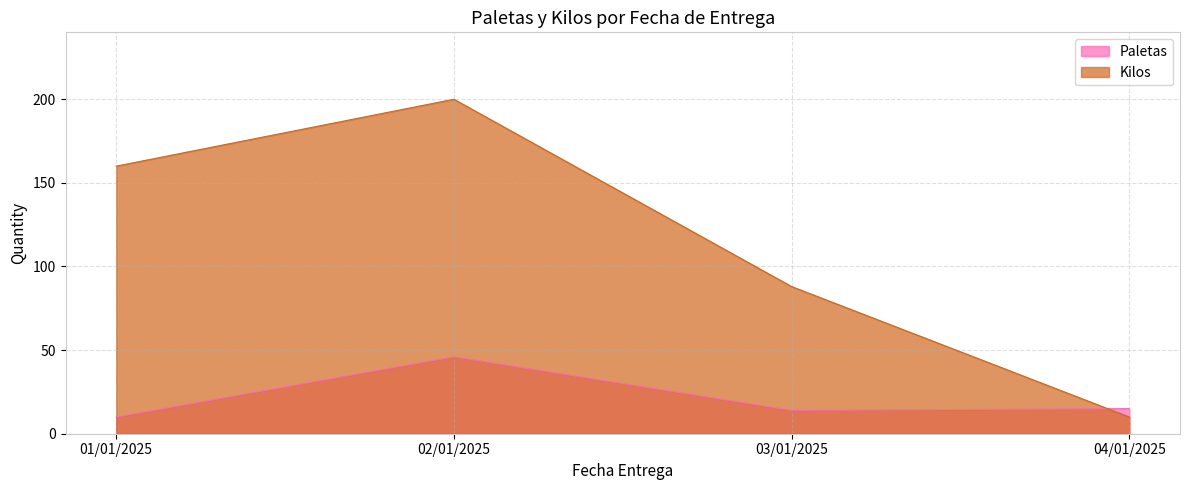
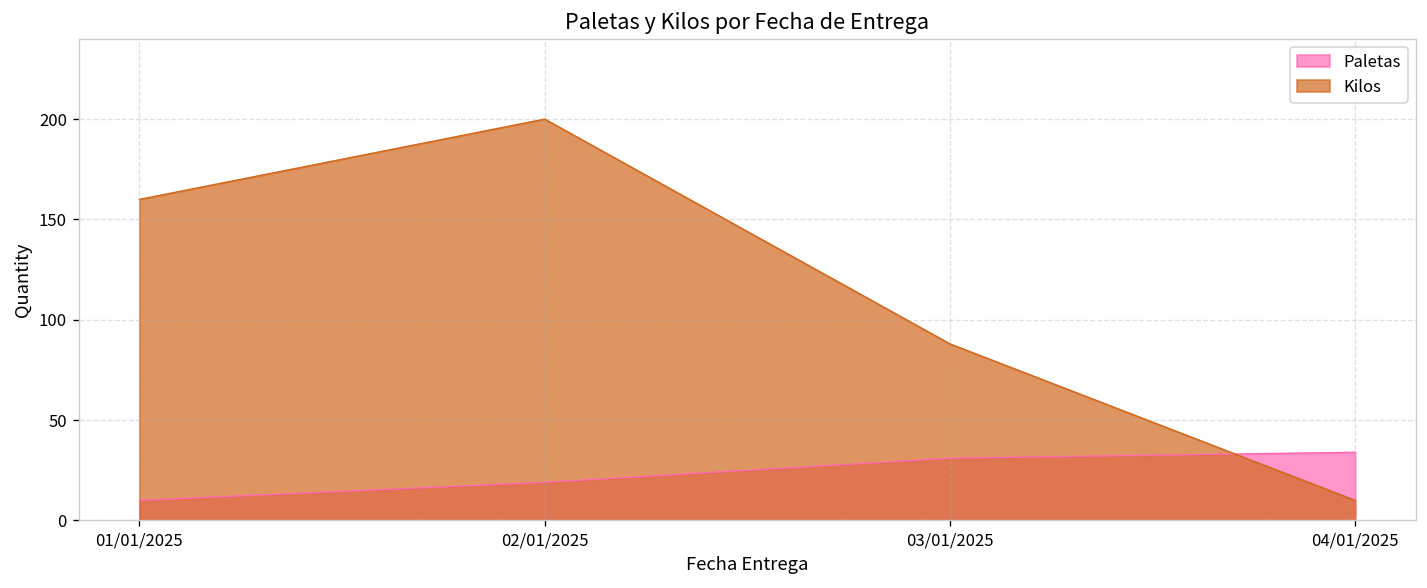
Paletas, 02/01/2025: 46 -> 19
Paletas, 03/01/2025: 14 -> 31
Paletas, 04/01/2025: 15 -> 34
